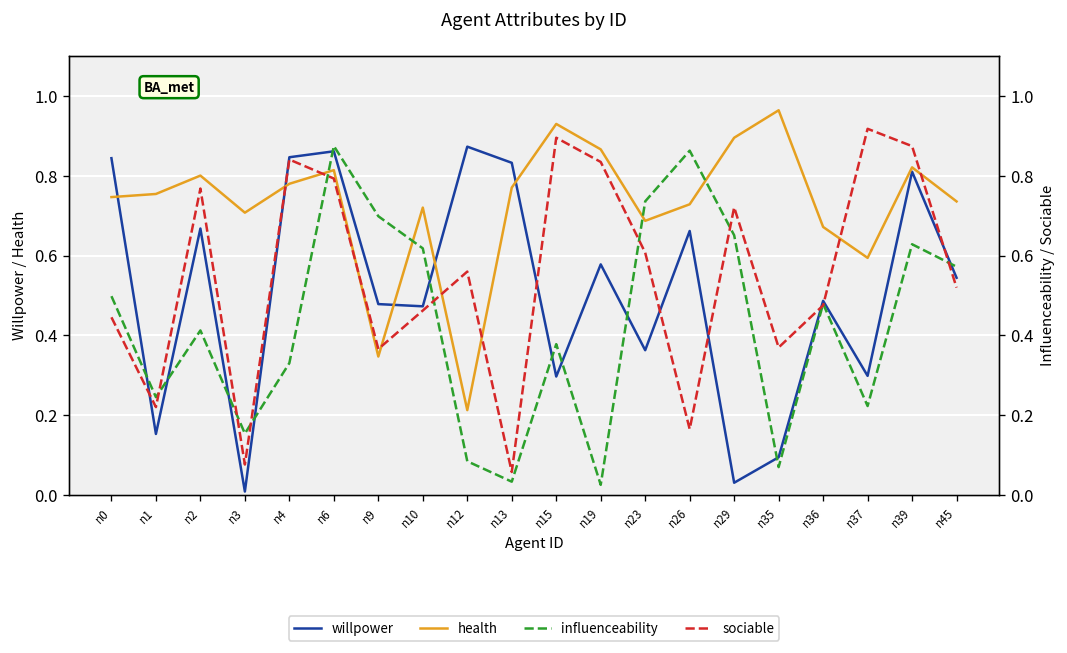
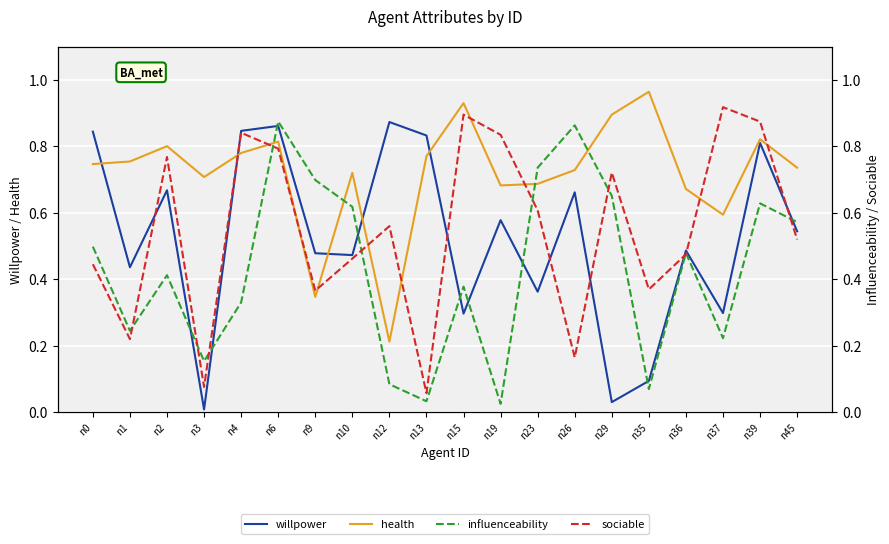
willpower, n1: 0.15 -> 0.44
health, n19: 0.87 -> 0.68
